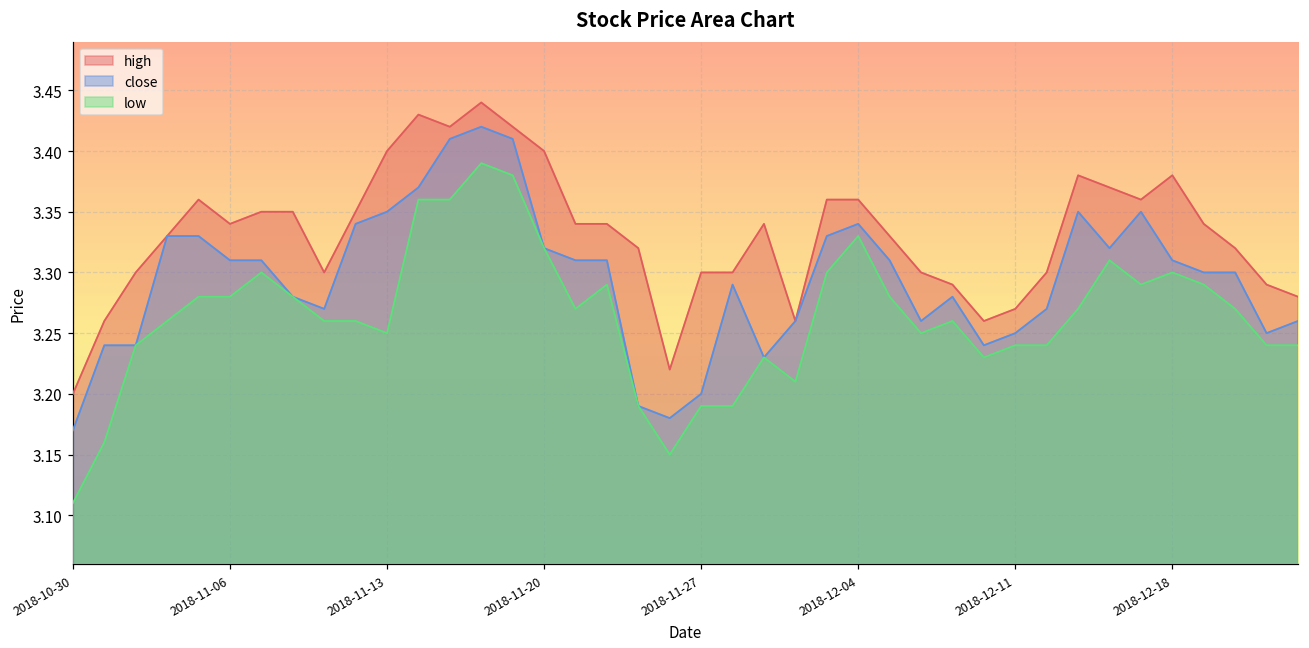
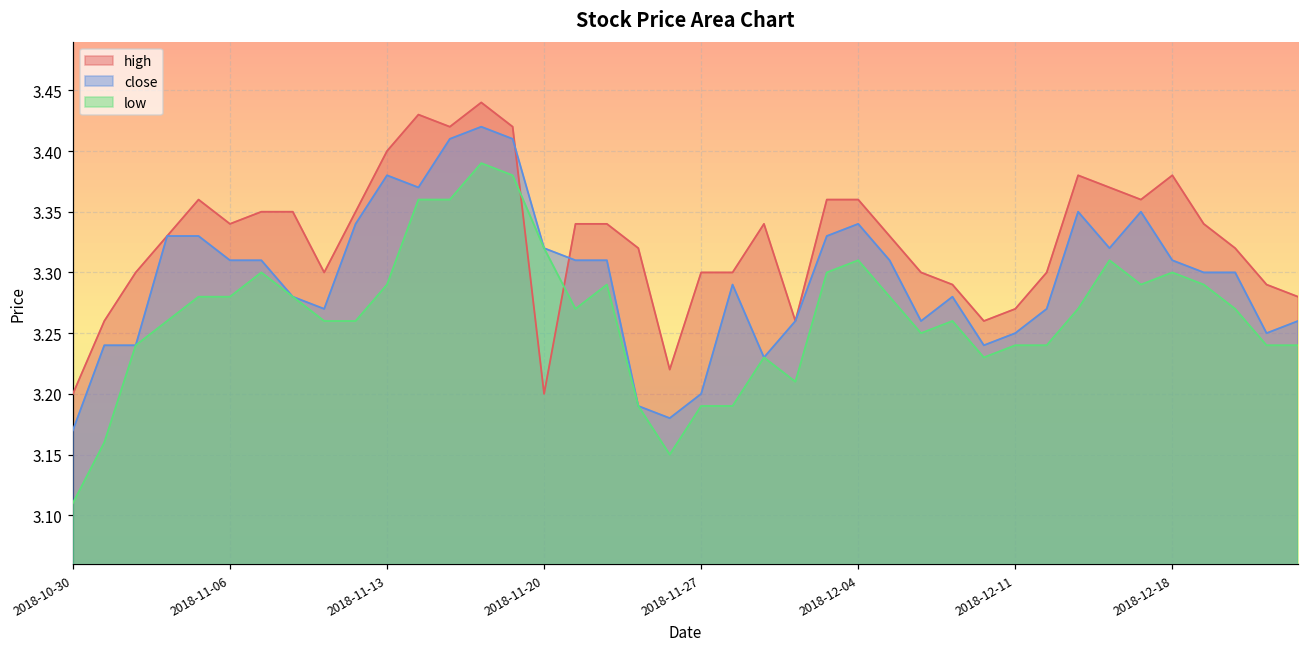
close, 2018-11-13: 3.35 -> 3.38
low, 2018-11-13: 3.25 -> 3.29
high, 2018-11-20: 3.4 -> 3.2
low, 2018-12-04: 3.33 -> 3.31
